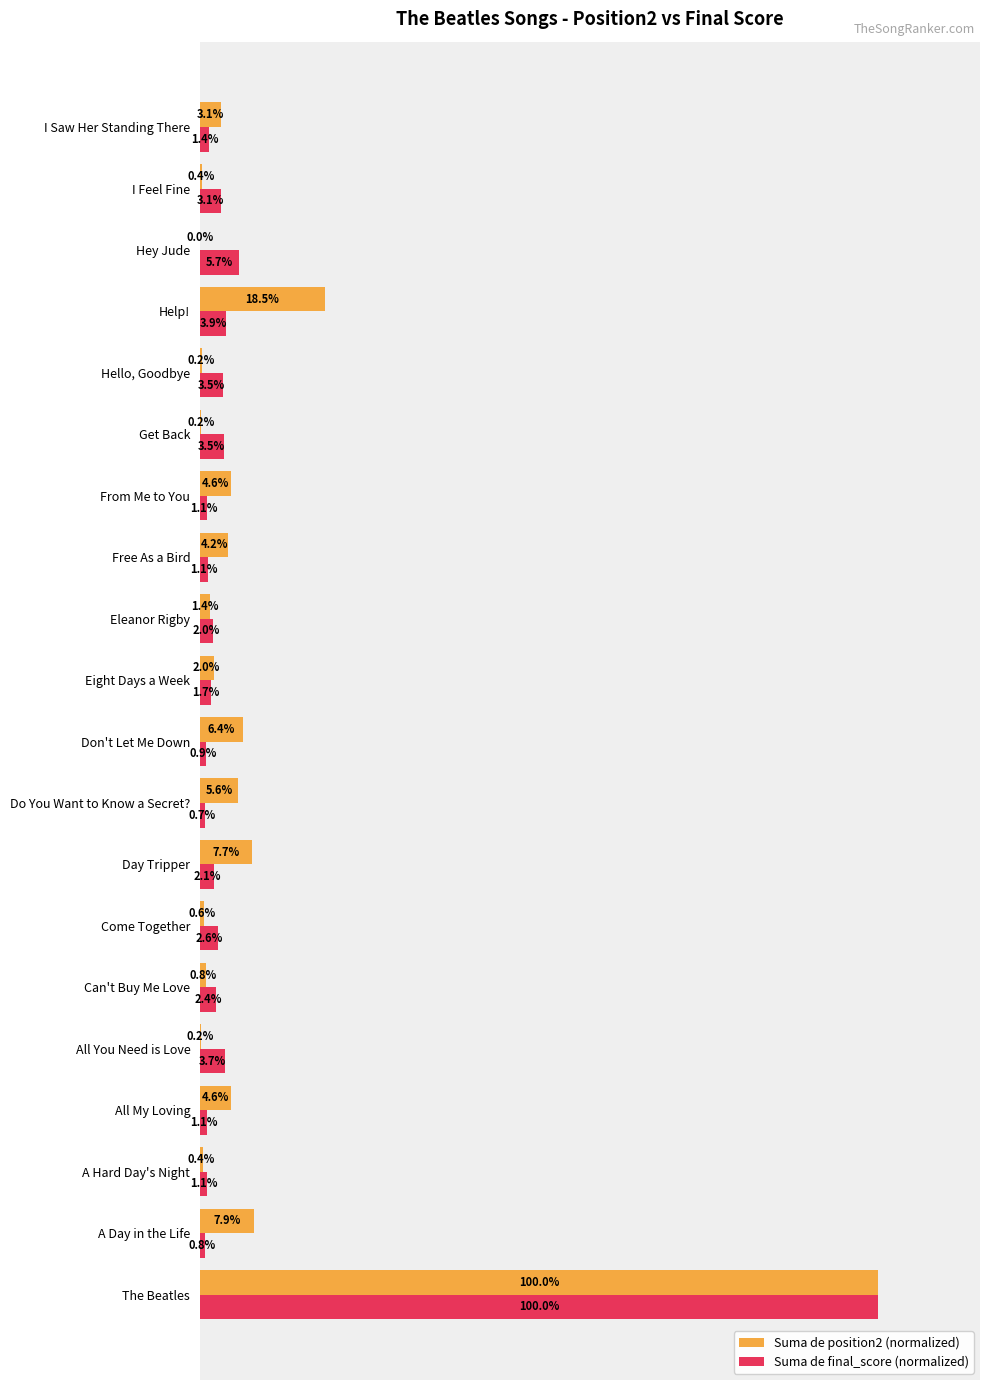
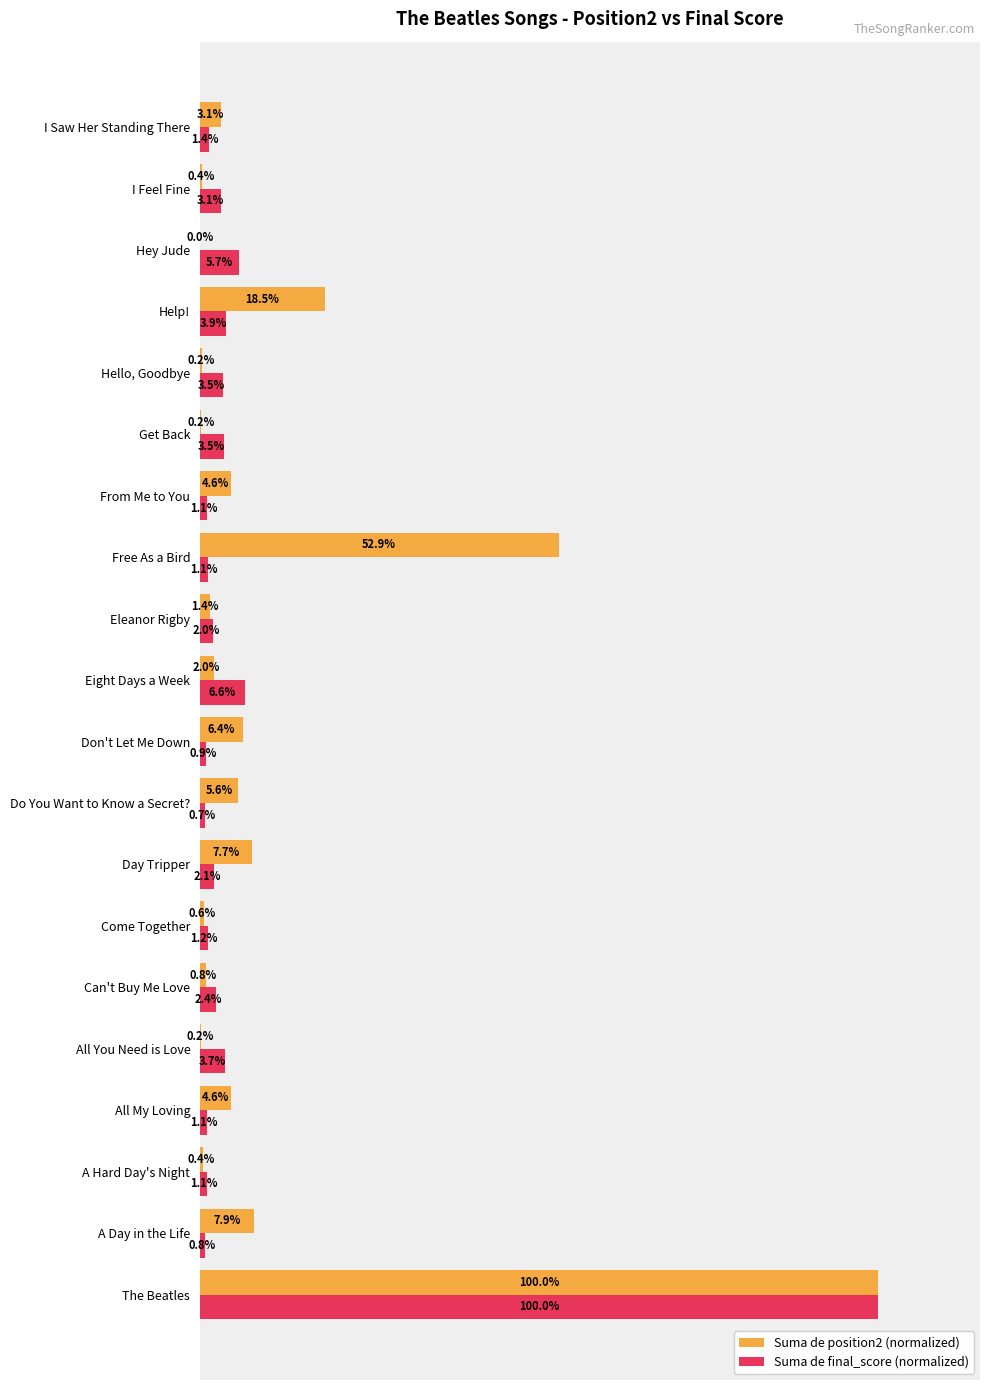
Suma de position2 (normalized), Free As a Bird: 4.2% -> 52.9%
Suma de final_score (normalized), Eight Days a Week: 1.7% -> 6.6%
Suma de final_score (normalized), Come Together: 2.6% -> 1.2%
